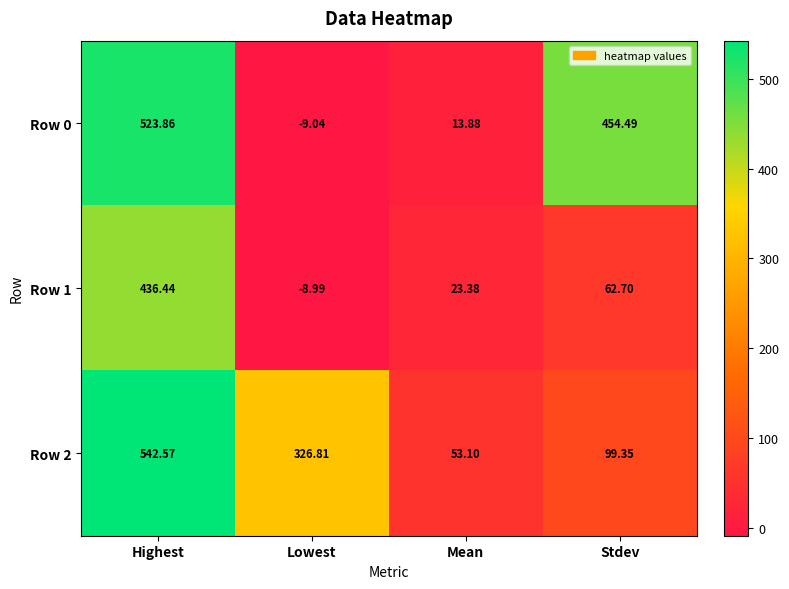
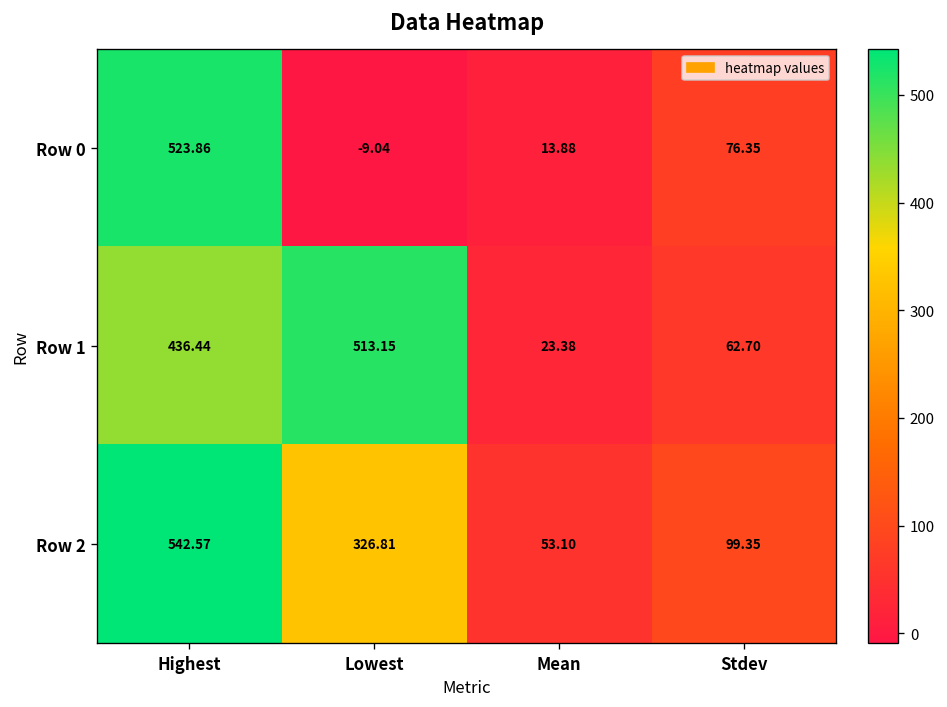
Row 0, Stdev: 454.49 -> 76.35
Row 1, Lowest: -8.99 -> 513.15
